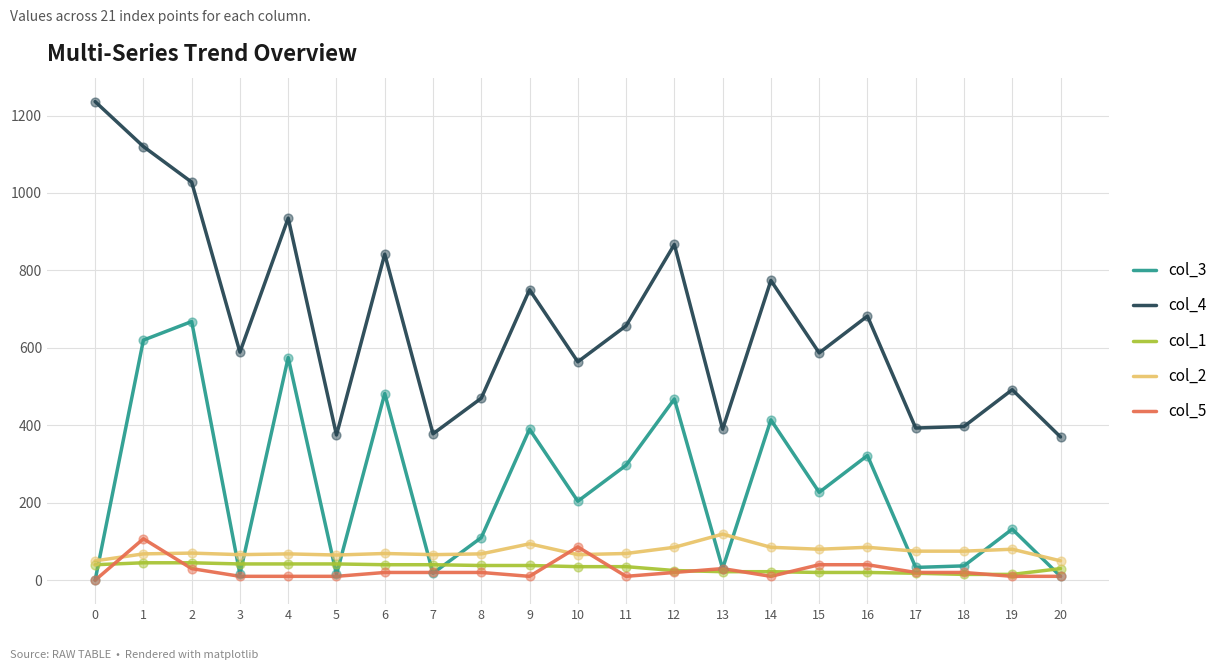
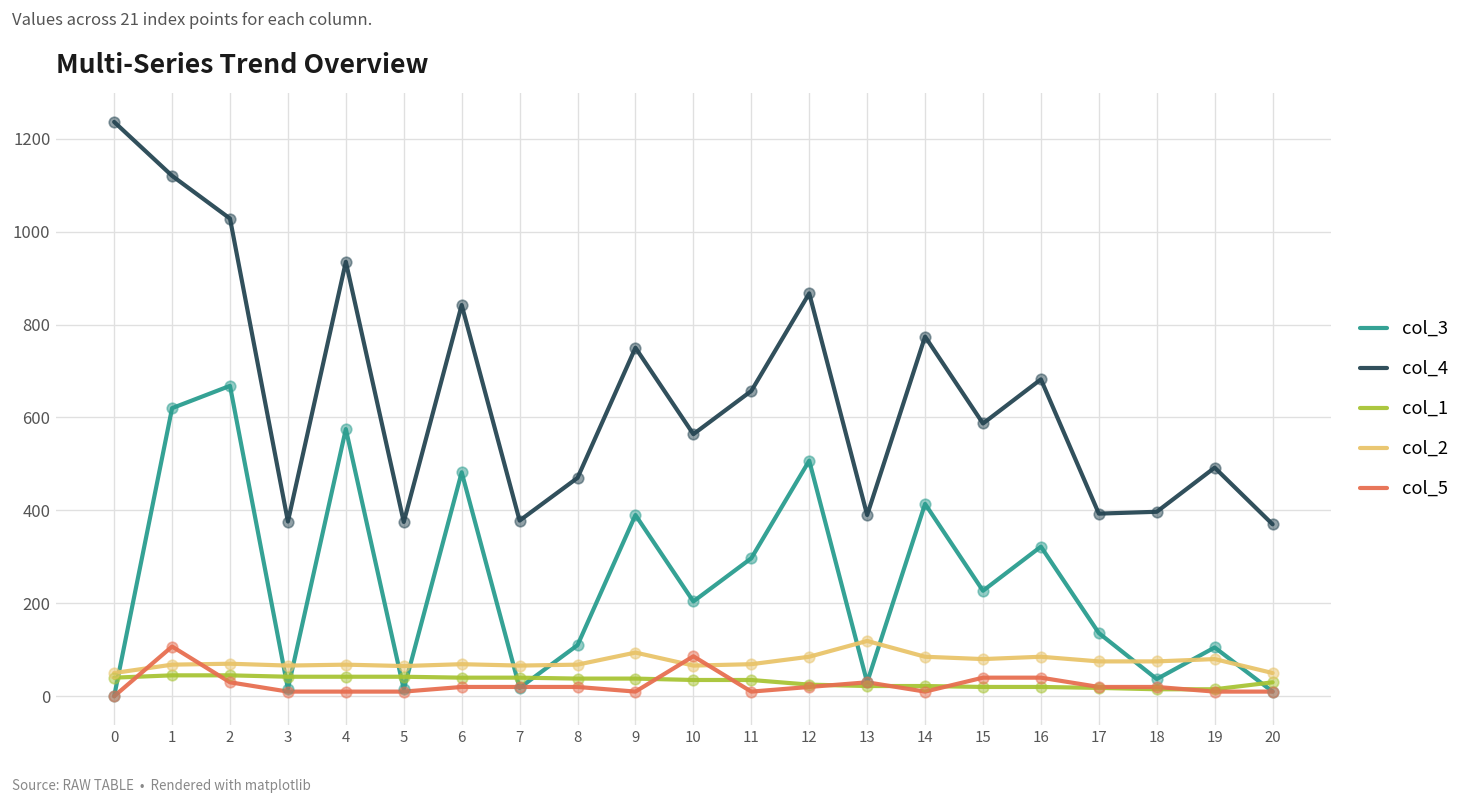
col_4, 3: 590 -> 380
col_3, 12: 470 -> 510
col_3, 17: 30 -> 140
col_3, 19: 130 -> 110
